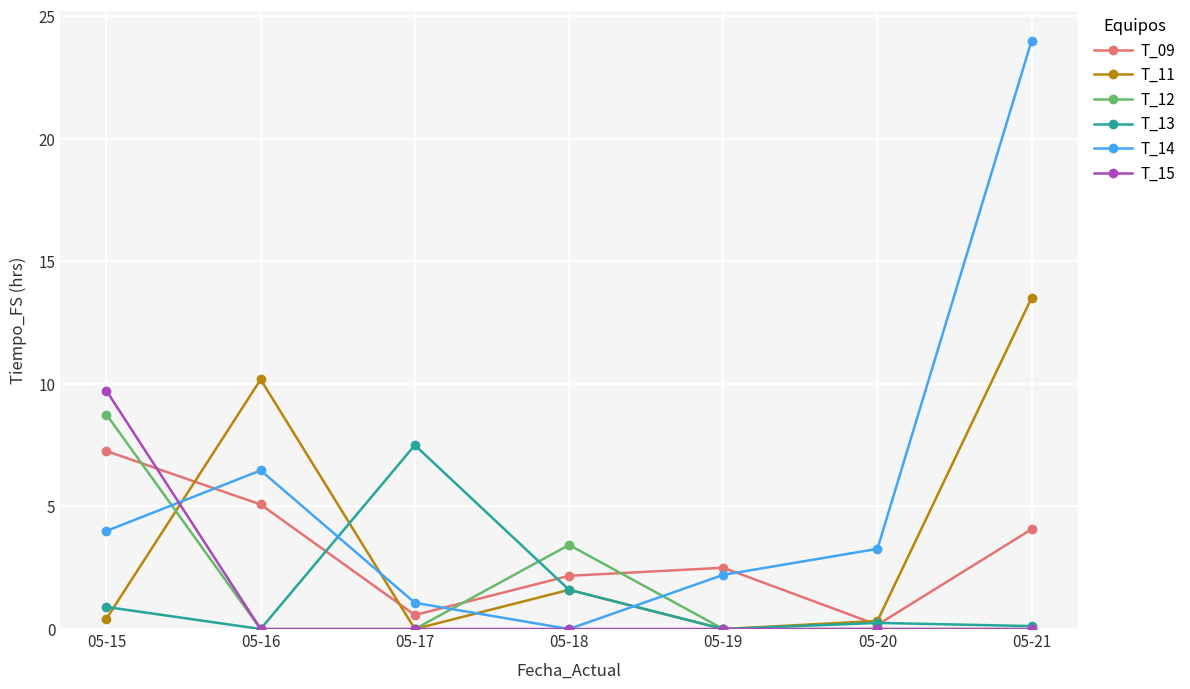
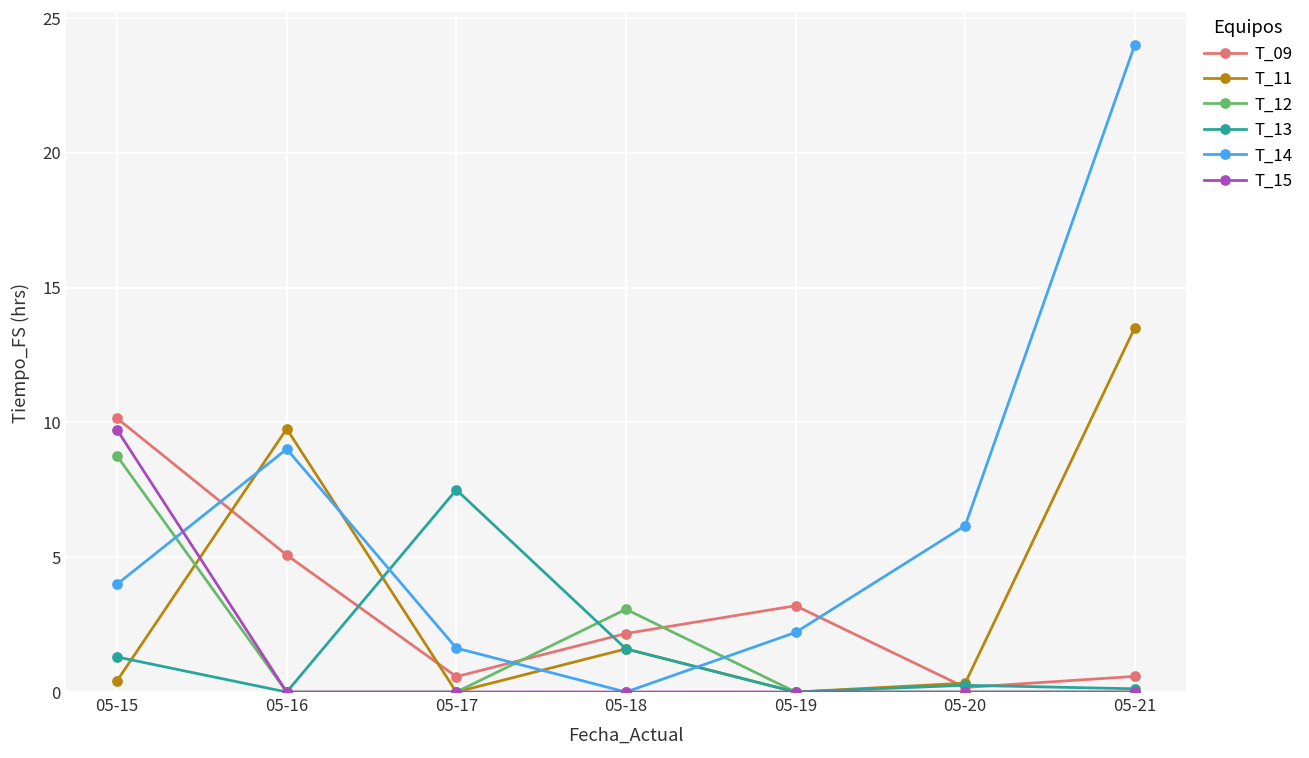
T_09, 05-15: 7.3 -> 10.2
T_13, 05-15: 0.9 -> 1.3
T_11, 05-16: 10.2 -> 9.8
T_14, 05-16: 6.5 -> 9.0
T_14, 05-17: 1.1 -> 1.6
T_12, 05-18: 3.4 -> 3.1
T_09, 05-19: 2.5 -> 3.2
T_14, 05-20: 3.3 -> 6.2
T_09, 05-21: 4.1 -> 0.6
